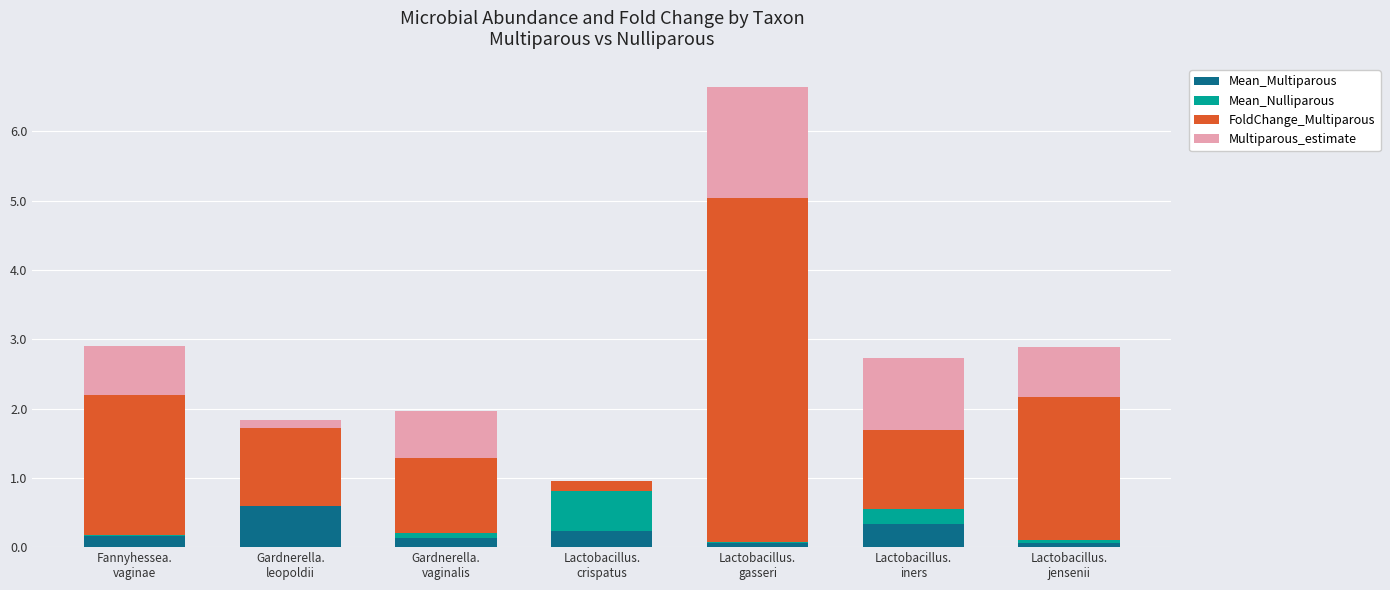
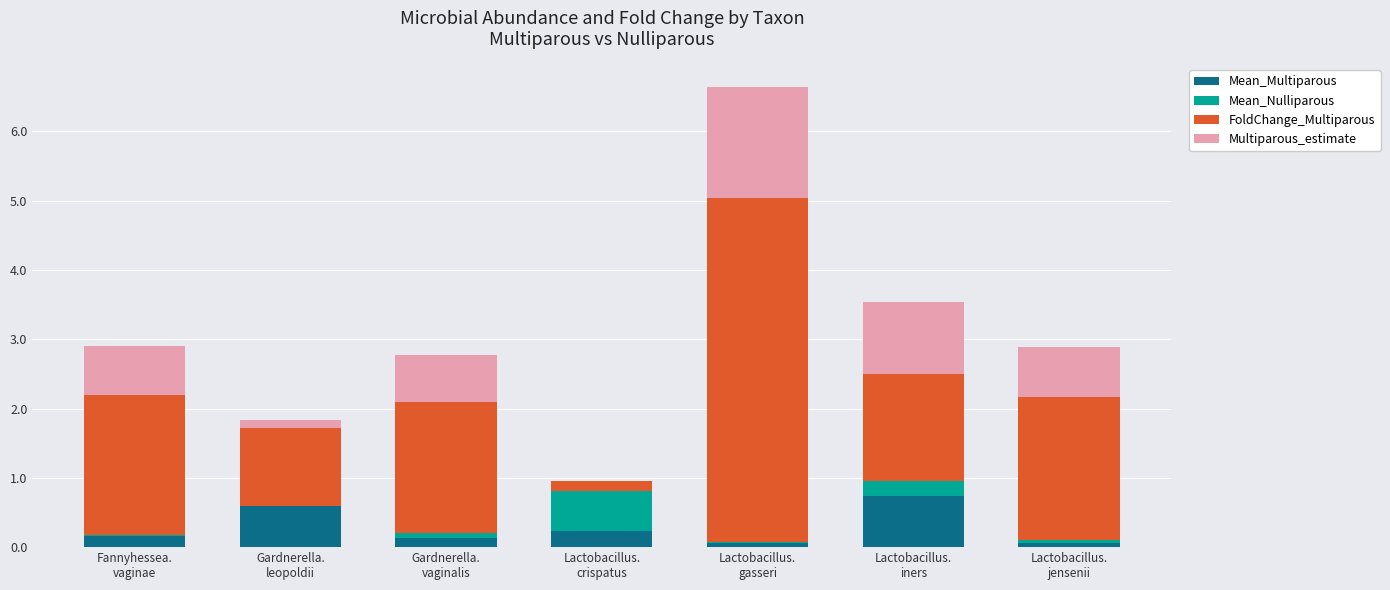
FoldChange_Multiparous, Gardnerella. vaginalis: 1.1 -> 1.9
Mean_Multiparous, Lactobacillus. iners: 0.3 -> 0.7
FoldChange_Multiparous, Lactobacillus. iners: 1.1 -> 1.5
